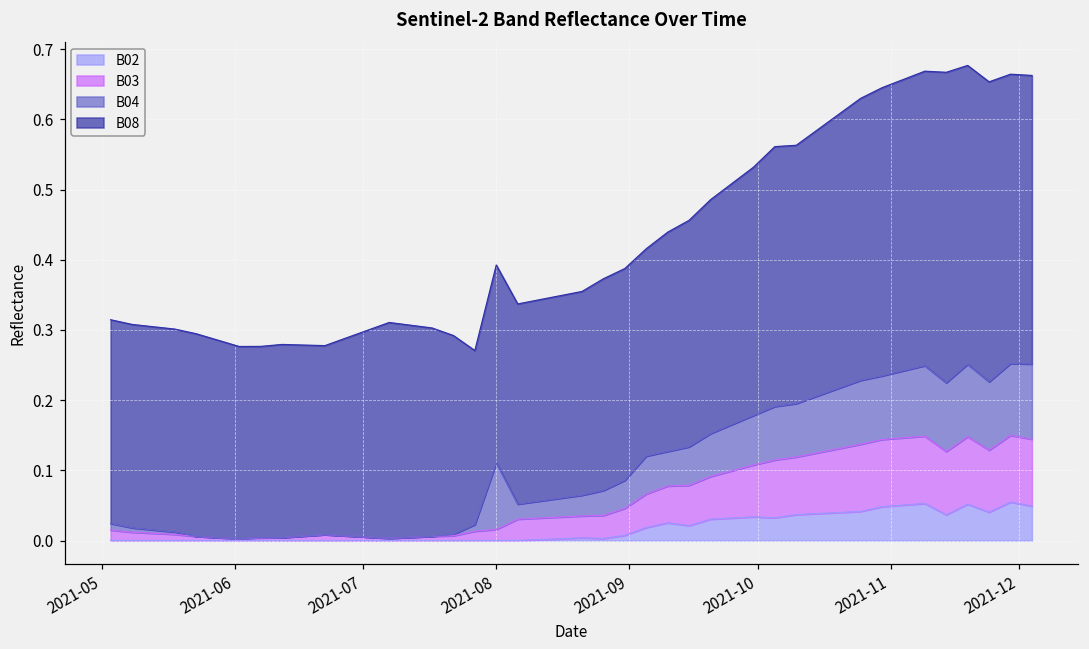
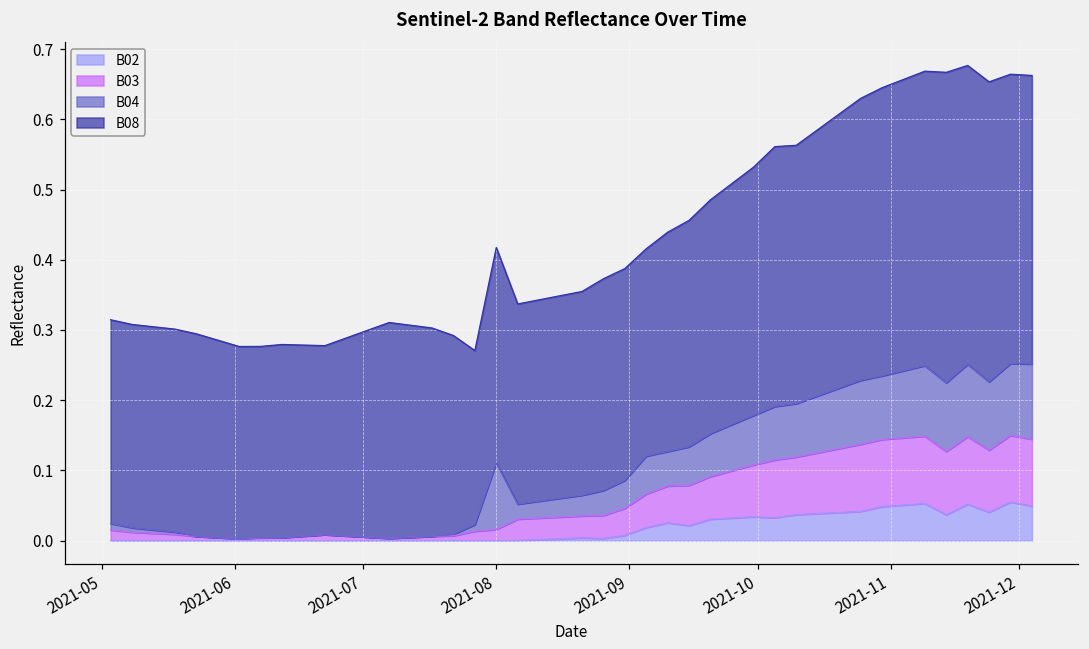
B08, 2021-08: 0.28 -> 0.31
